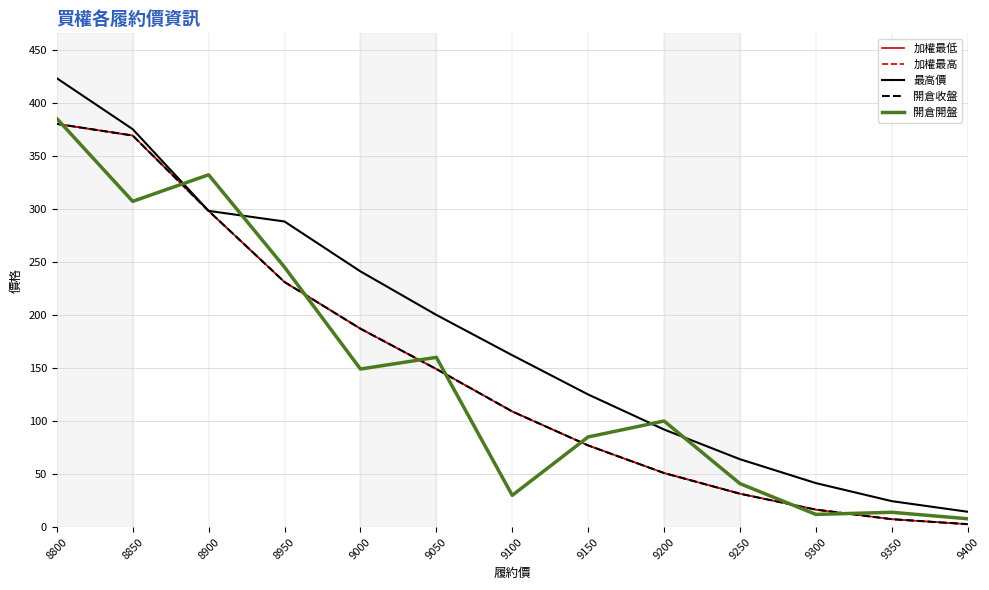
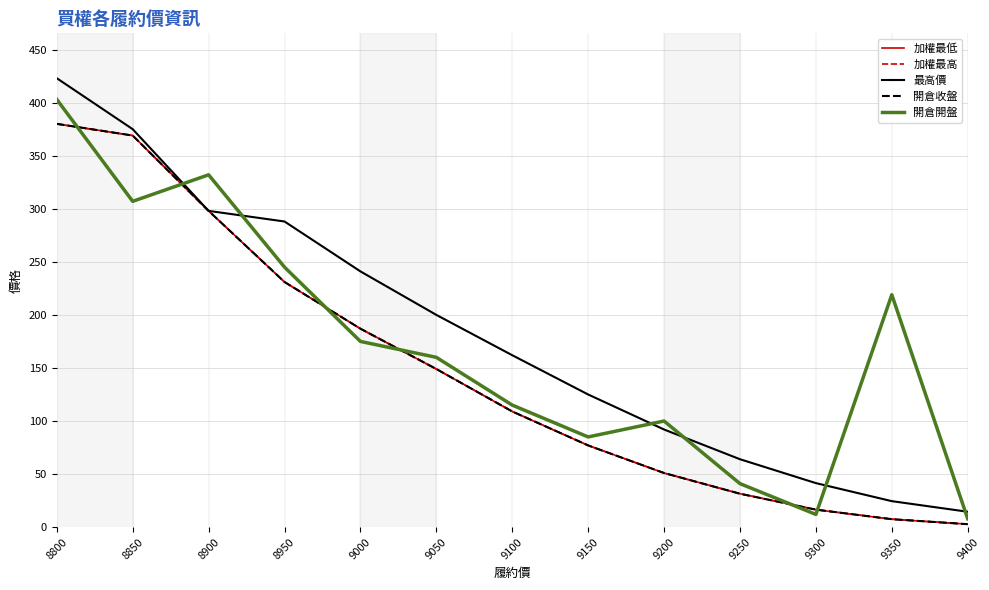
開倉開盤, 8800: 385 -> 403
開倉開盤, 9000: 149 -> 175
開倉開盤, 9100: 30 -> 115
開倉開盤, 9350: 14 -> 219
